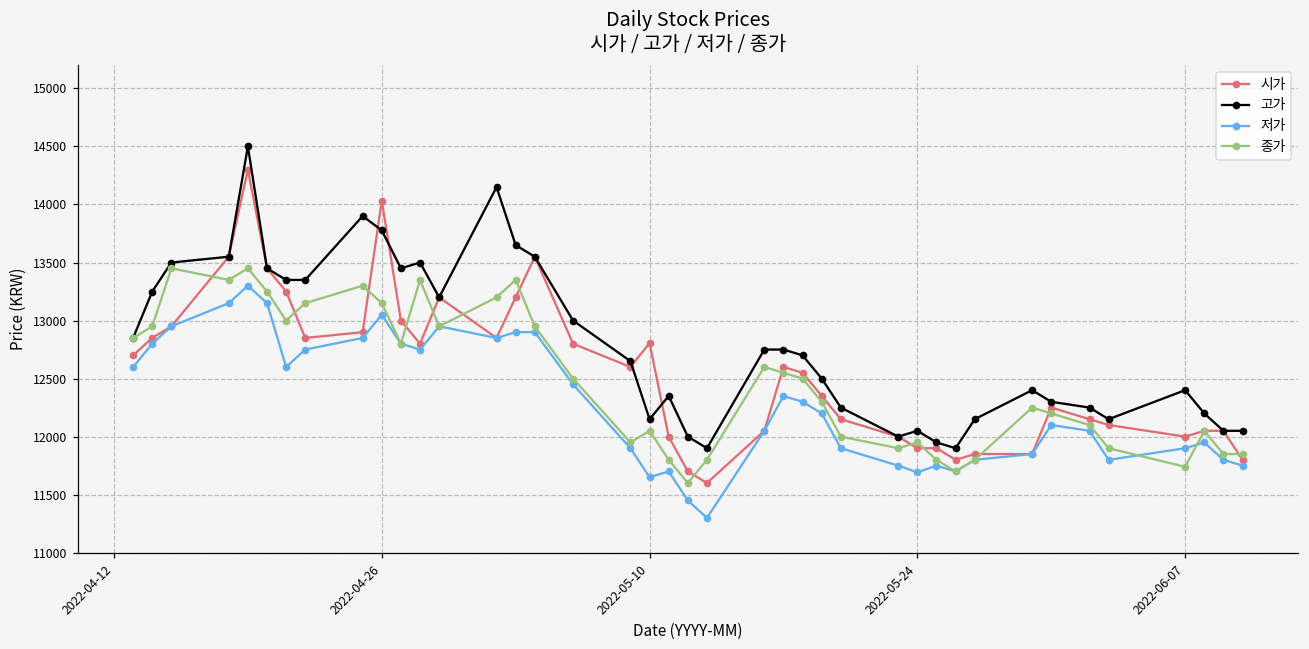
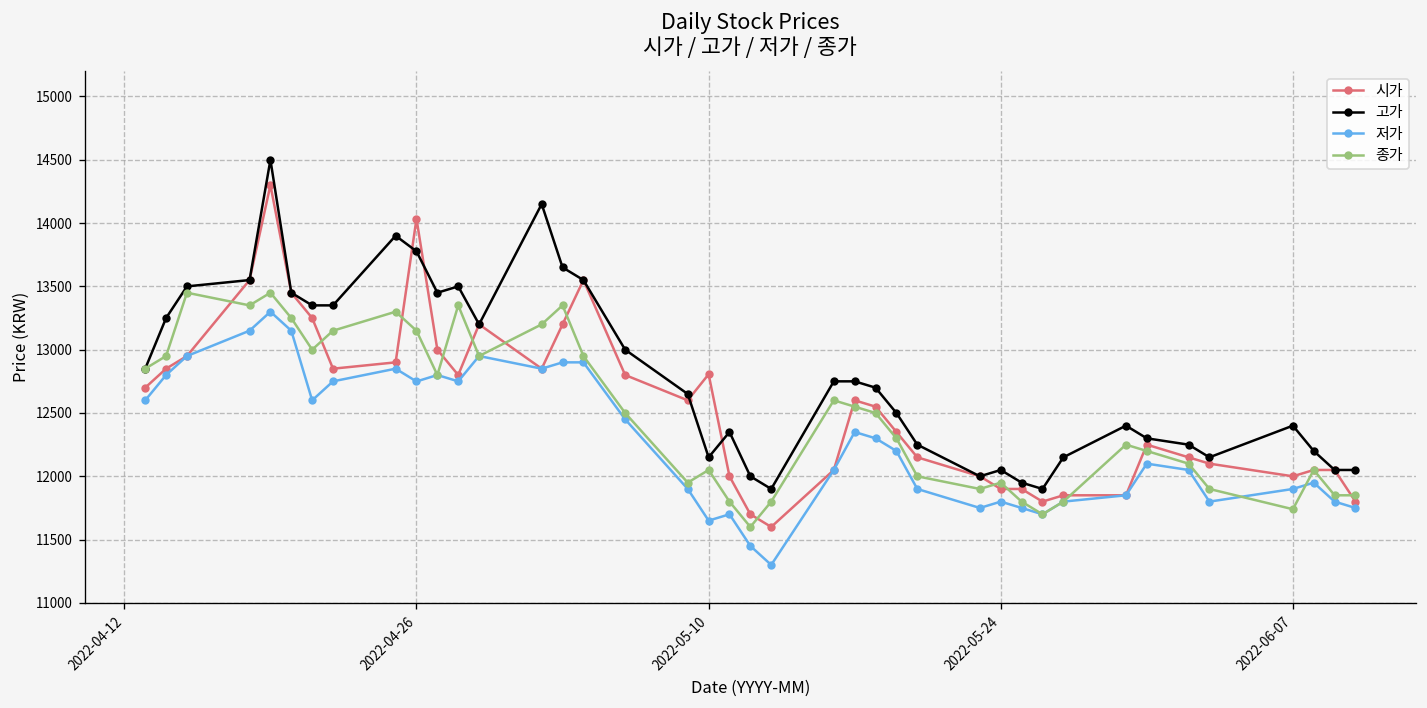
저가, 2022-04-26: 13050 -> 12750
저가, 2022-05-24: 11690 -> 11800
